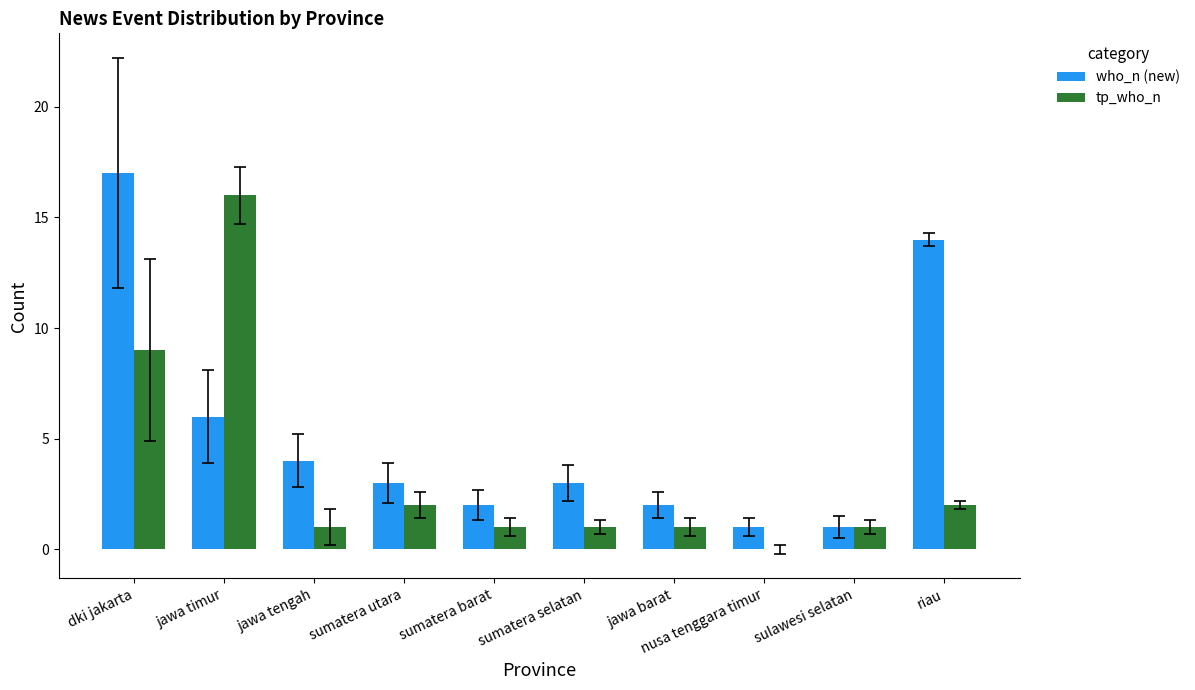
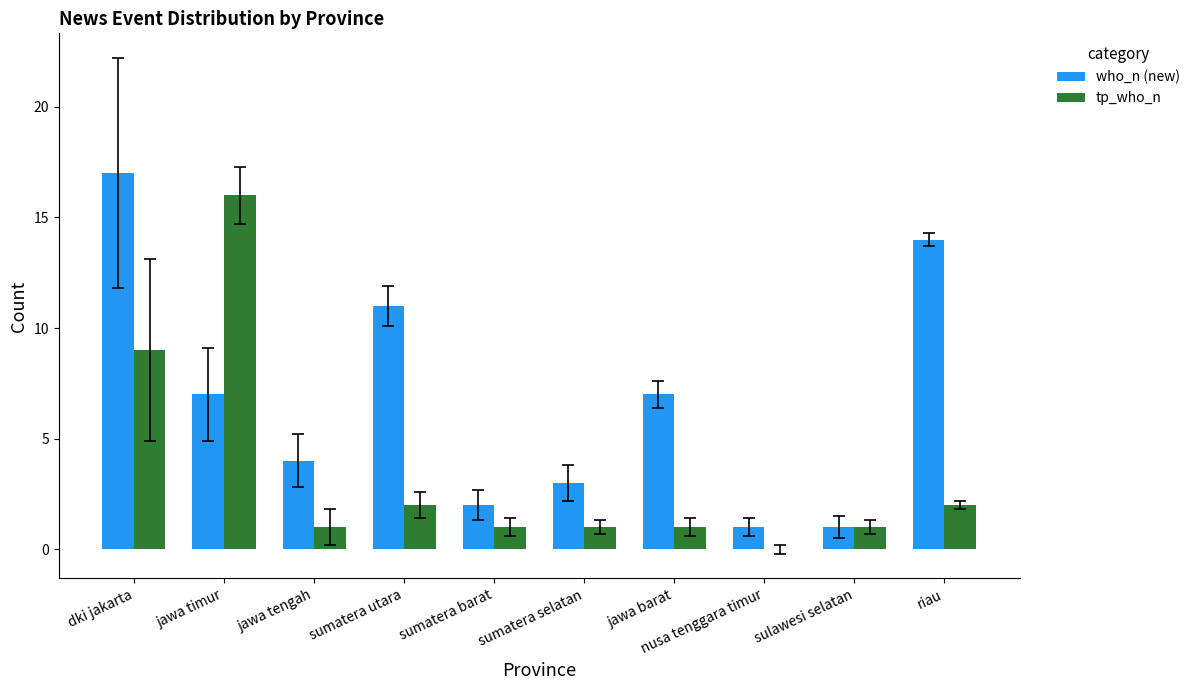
who_n (new), jawa timur: 6 -> 7
who_n (new), sumatera utara: 3 -> 11
who_n (new), jawa barat: 2 -> 7
